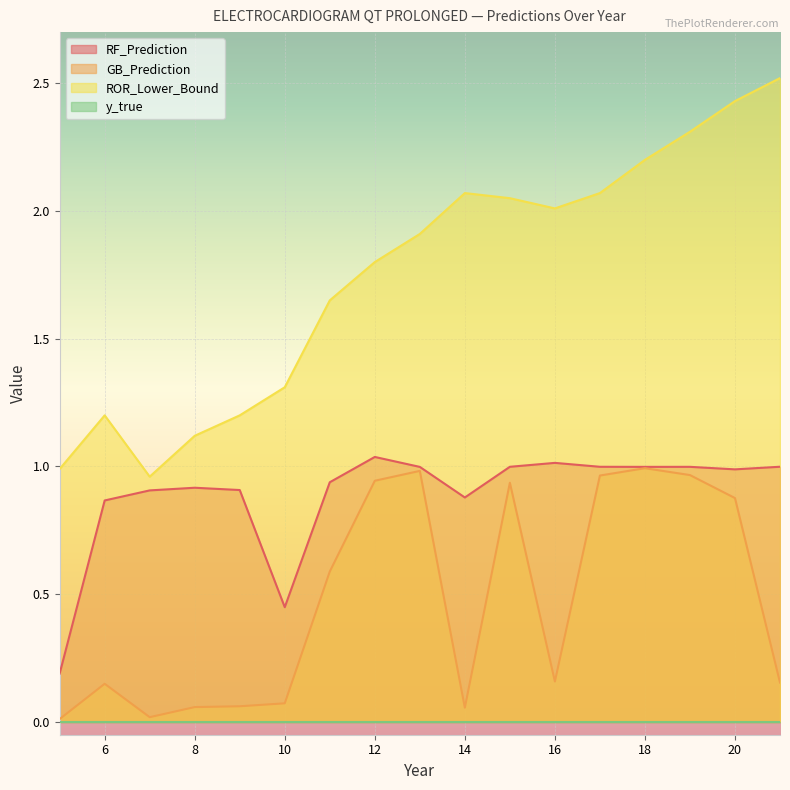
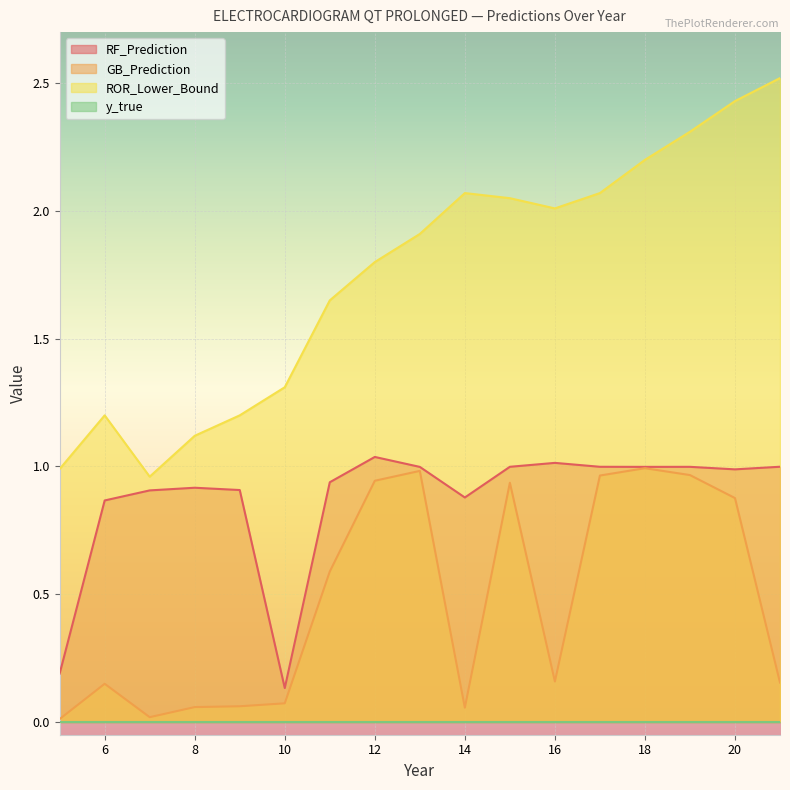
RF_Prediction, 10: 0.45 -> 0.13
